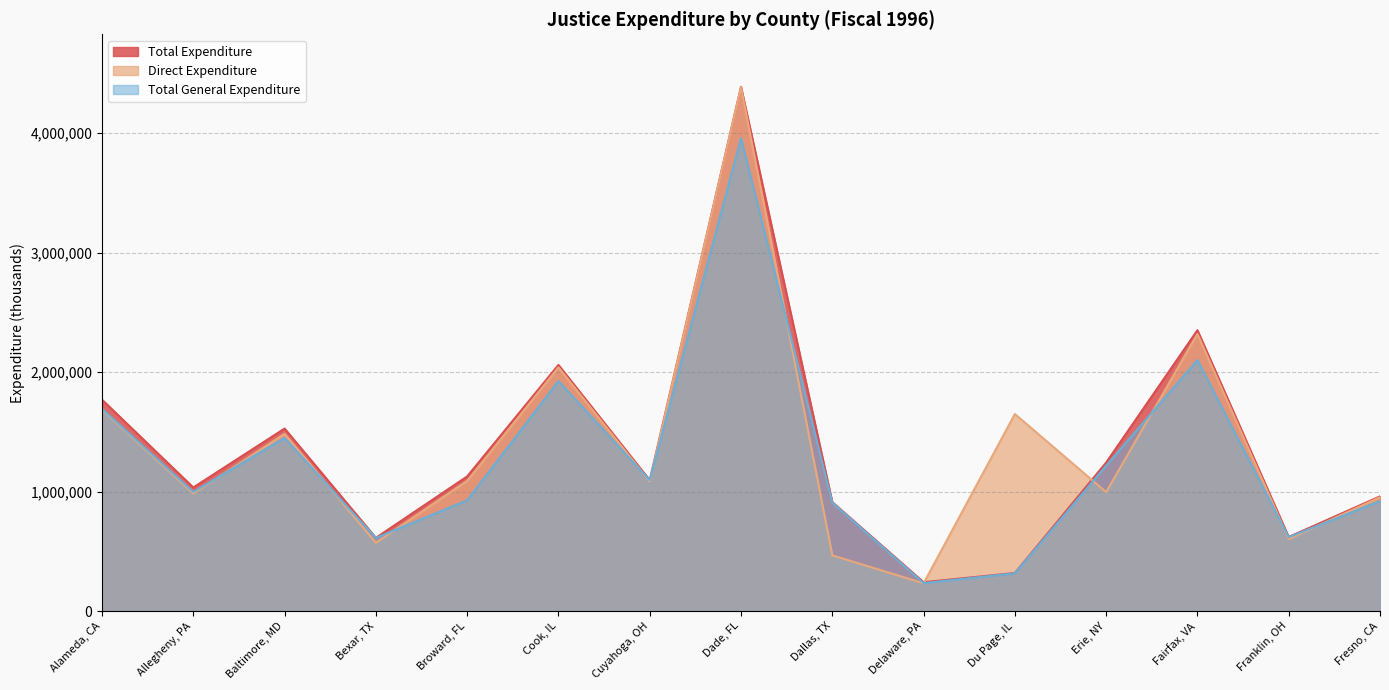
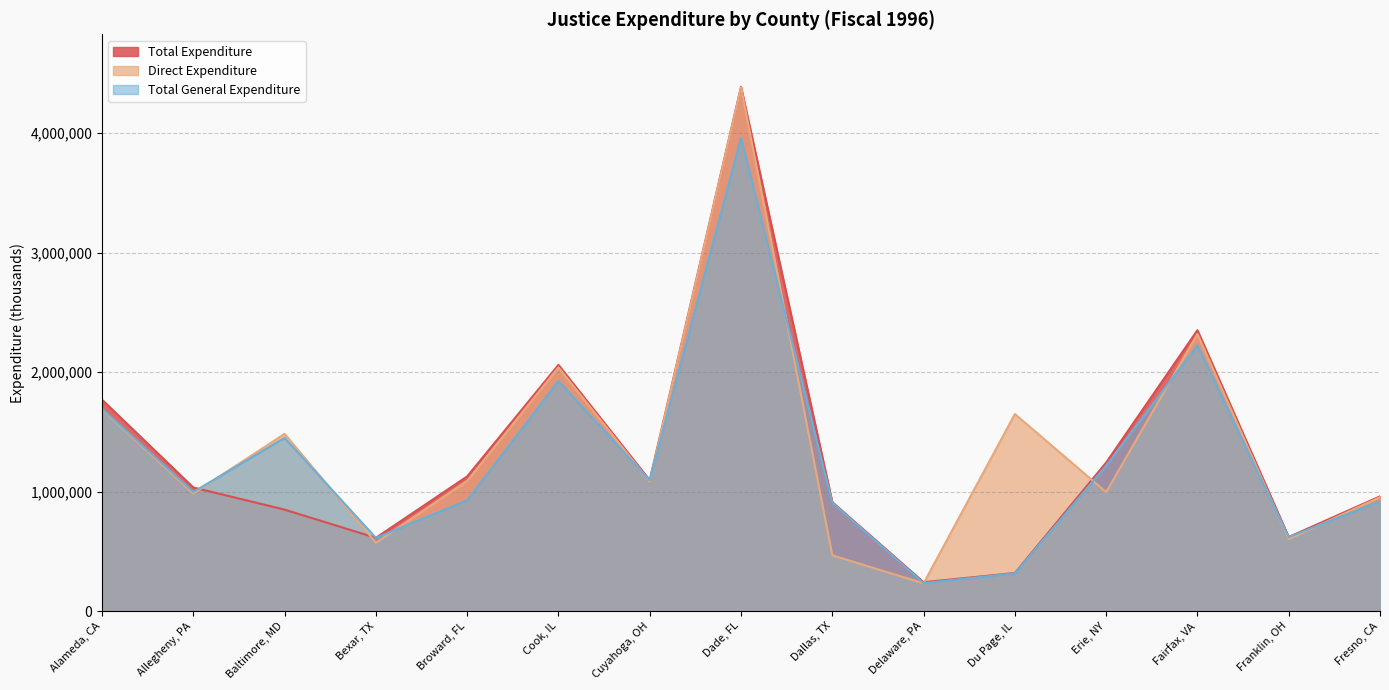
Total Expenditure, Baltimore, MD: 1,530,000 -> 850,000
Total General Expenditure, Fairfax, VA: 2,100,000 -> 2,230,000
